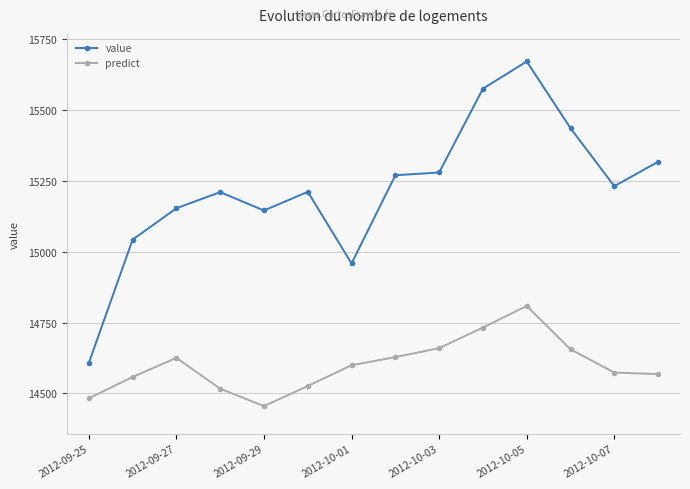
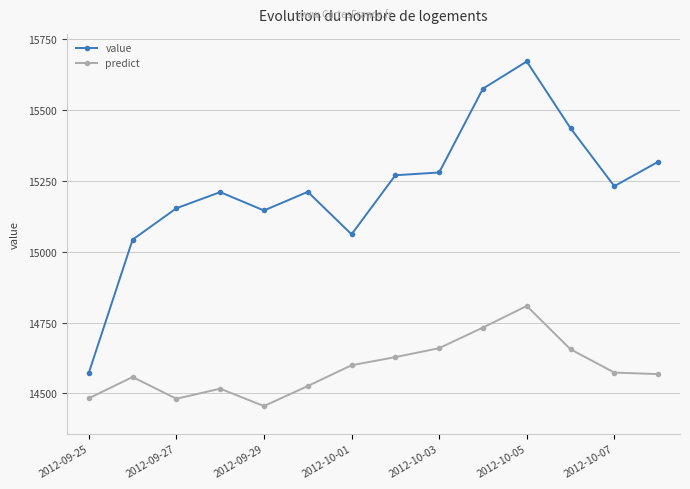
value, 2012-09-25: 14610 -> 14570
predict, 2012-09-27: 14630 -> 14480
value, 2012-10-01: 14960 -> 15060
